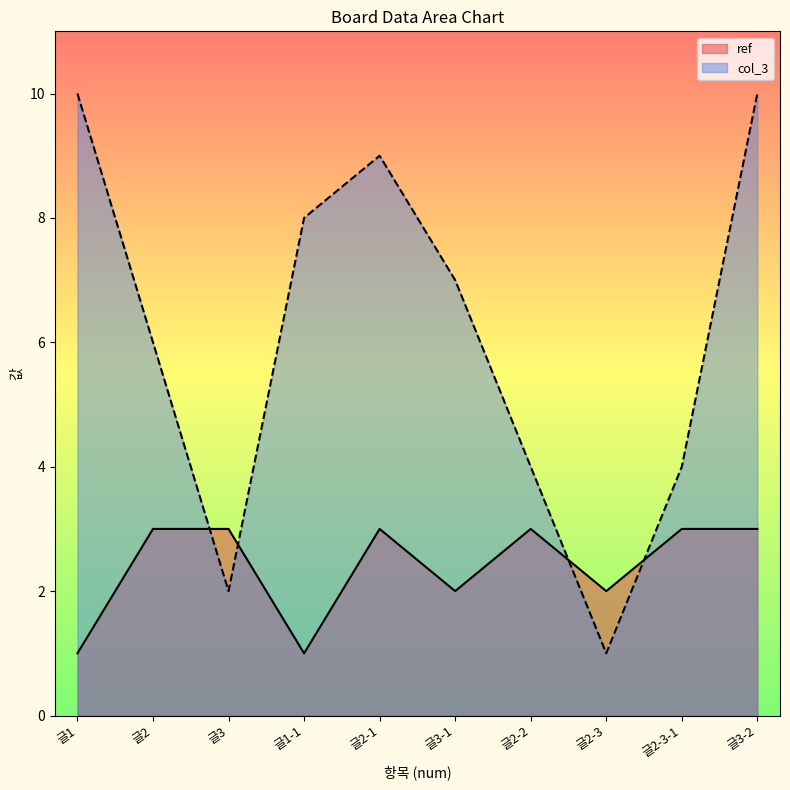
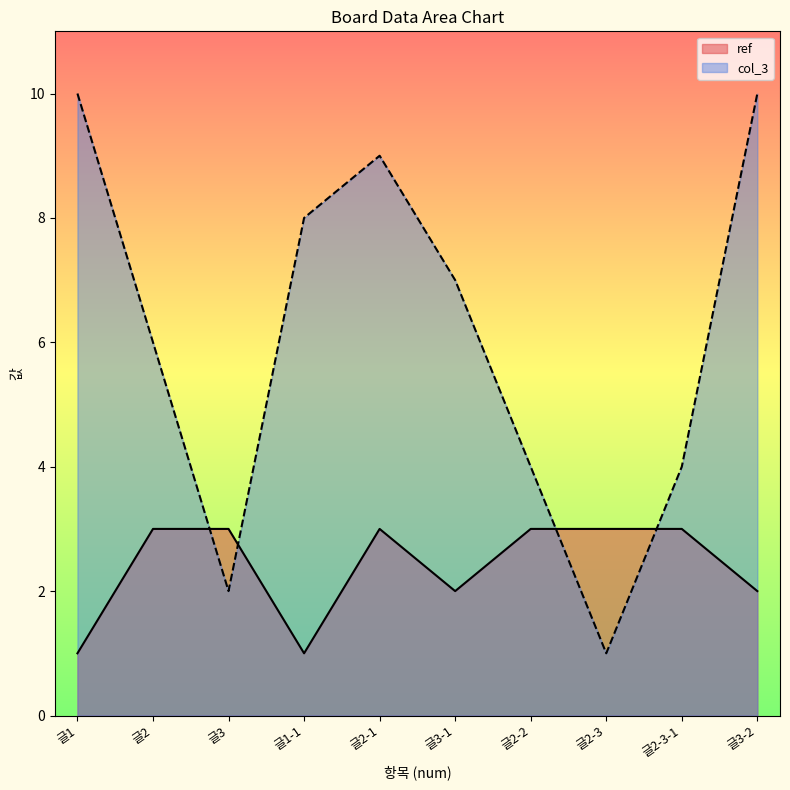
ref, 글2-3: 2 -> 3
ref, 글3-2: 3 -> 2
